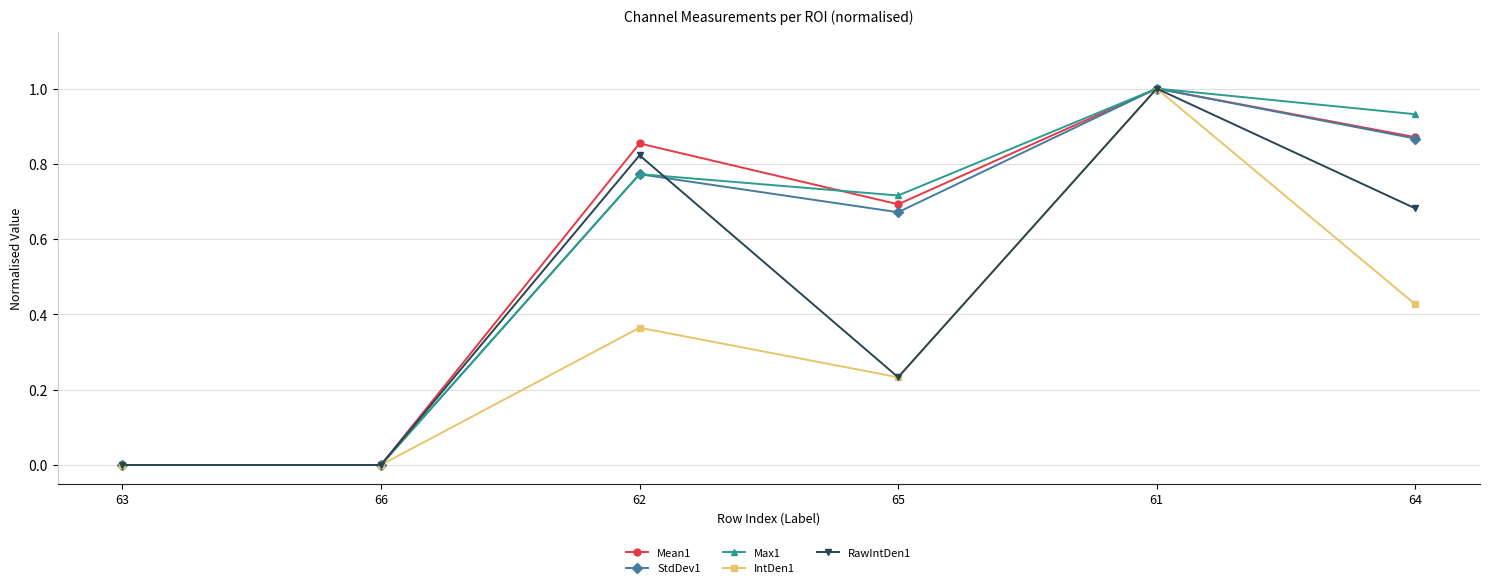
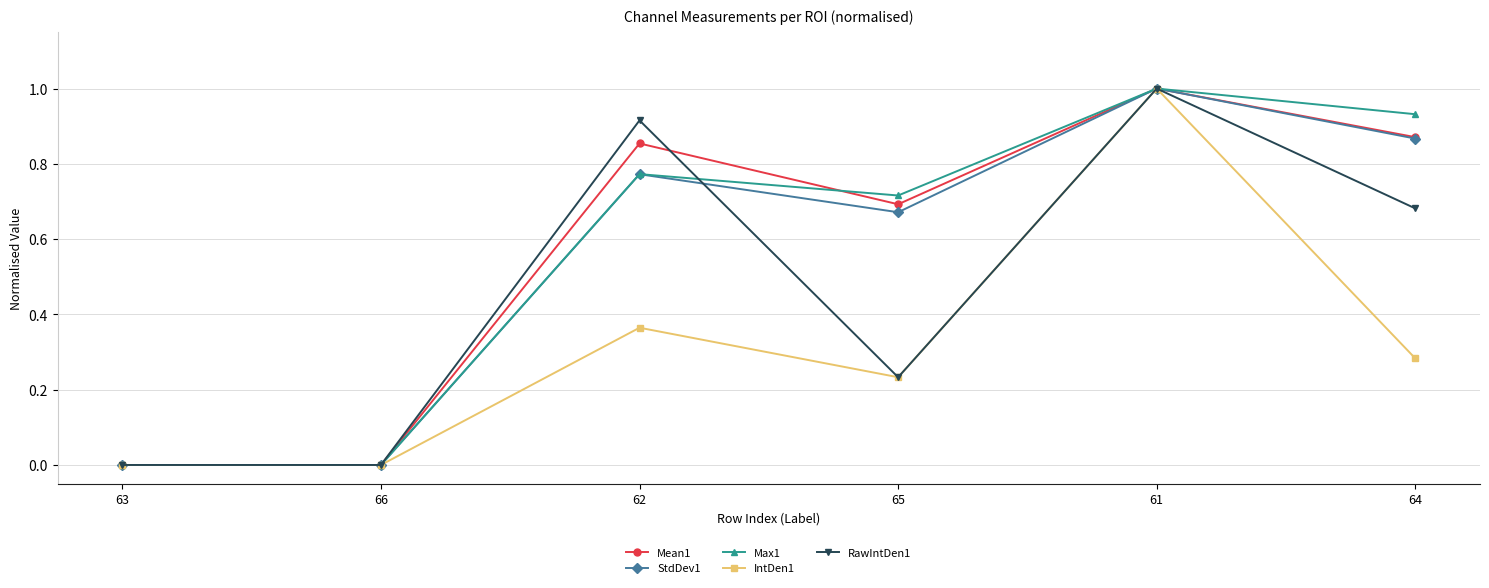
RawIntDen1, 62: 0.82 -> 0.92
IntDen1, 64: 0.43 -> 0.28
